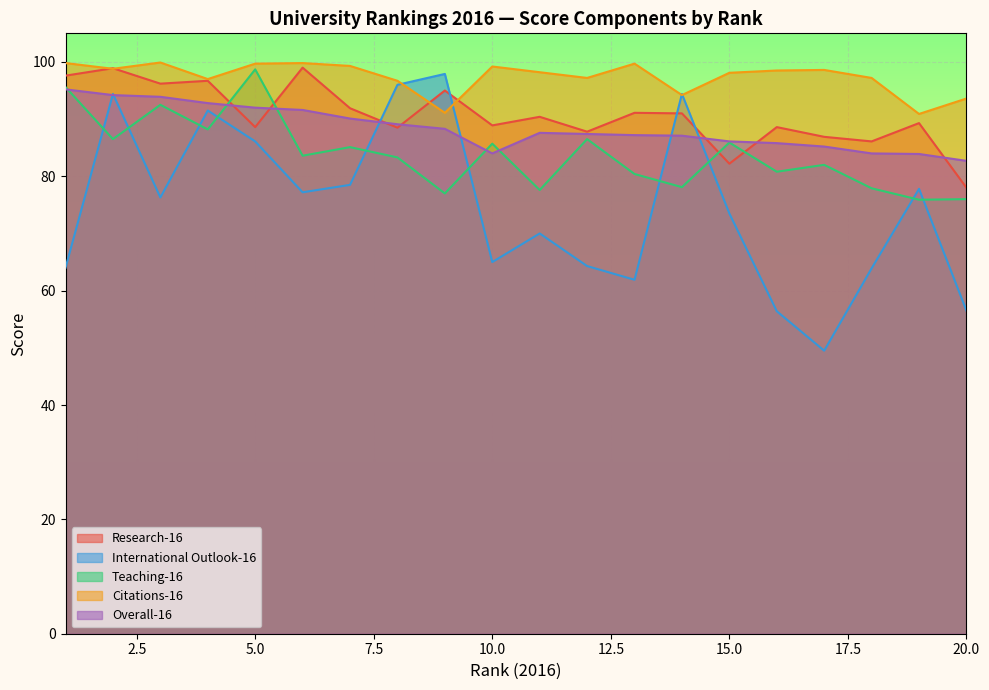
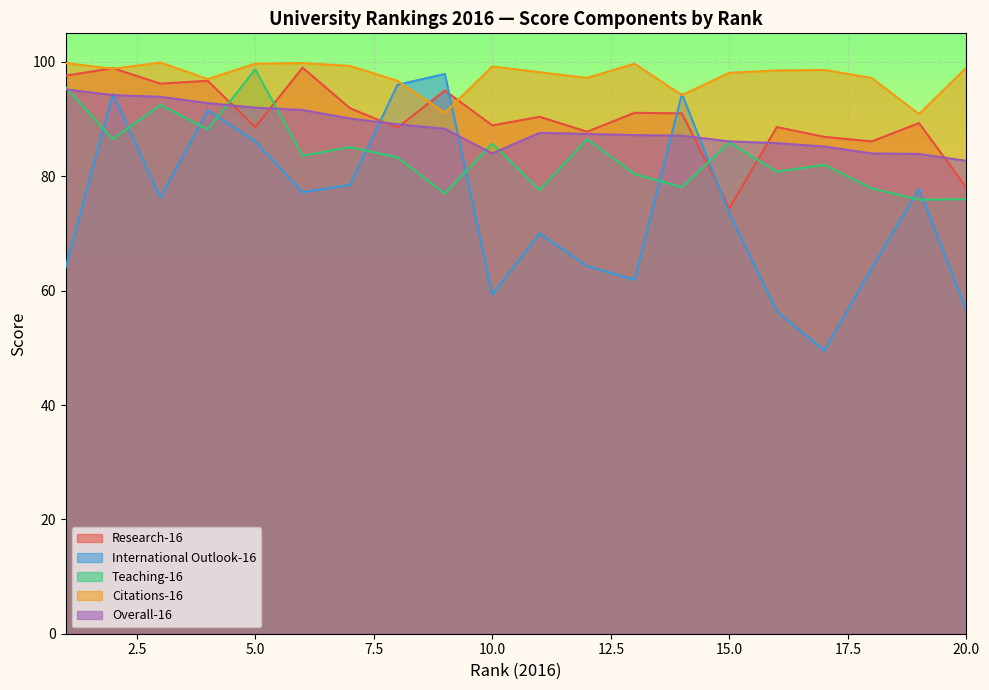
International Outlook-16, 10.0: 65 -> 59
Research-16, 15.0: 82 -> 74
Citations-16, 20.0: 94 -> 99
